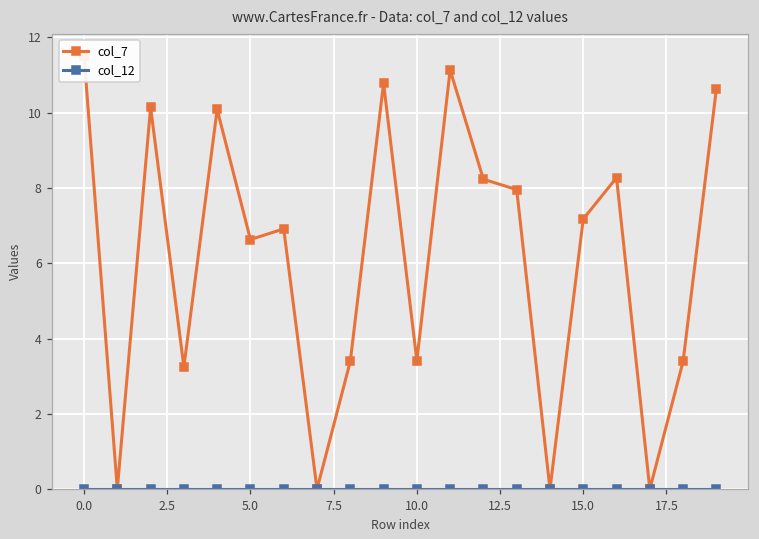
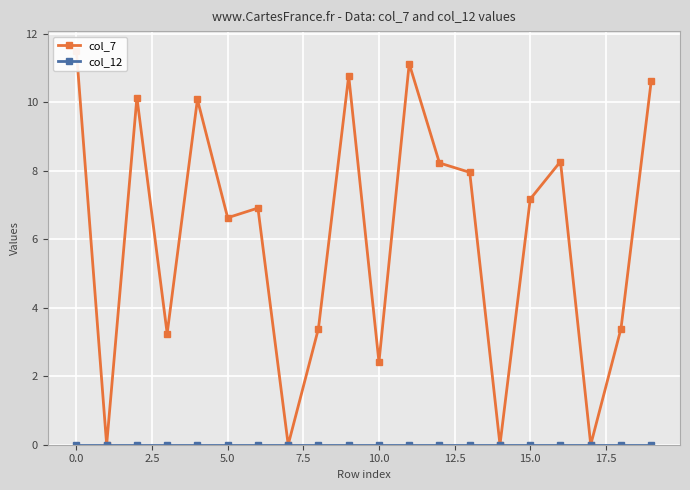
col_7, 10.0: 3.4 -> 2.4
